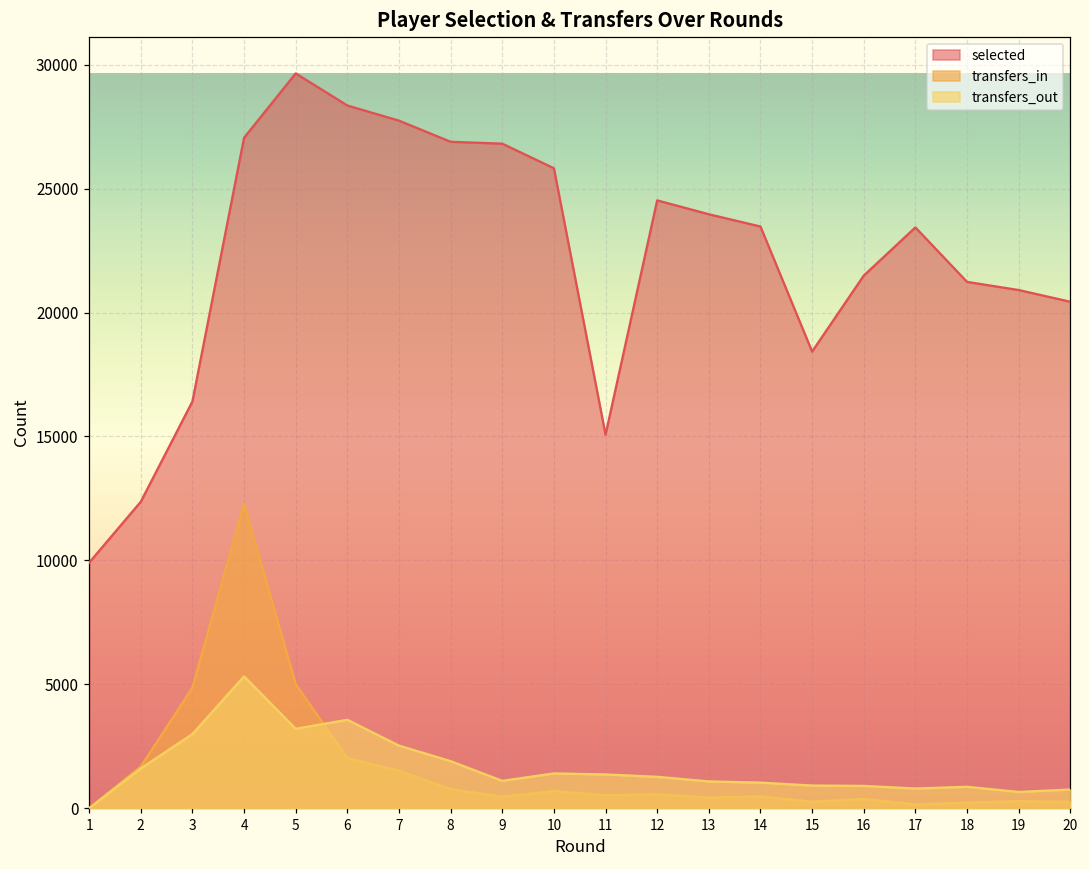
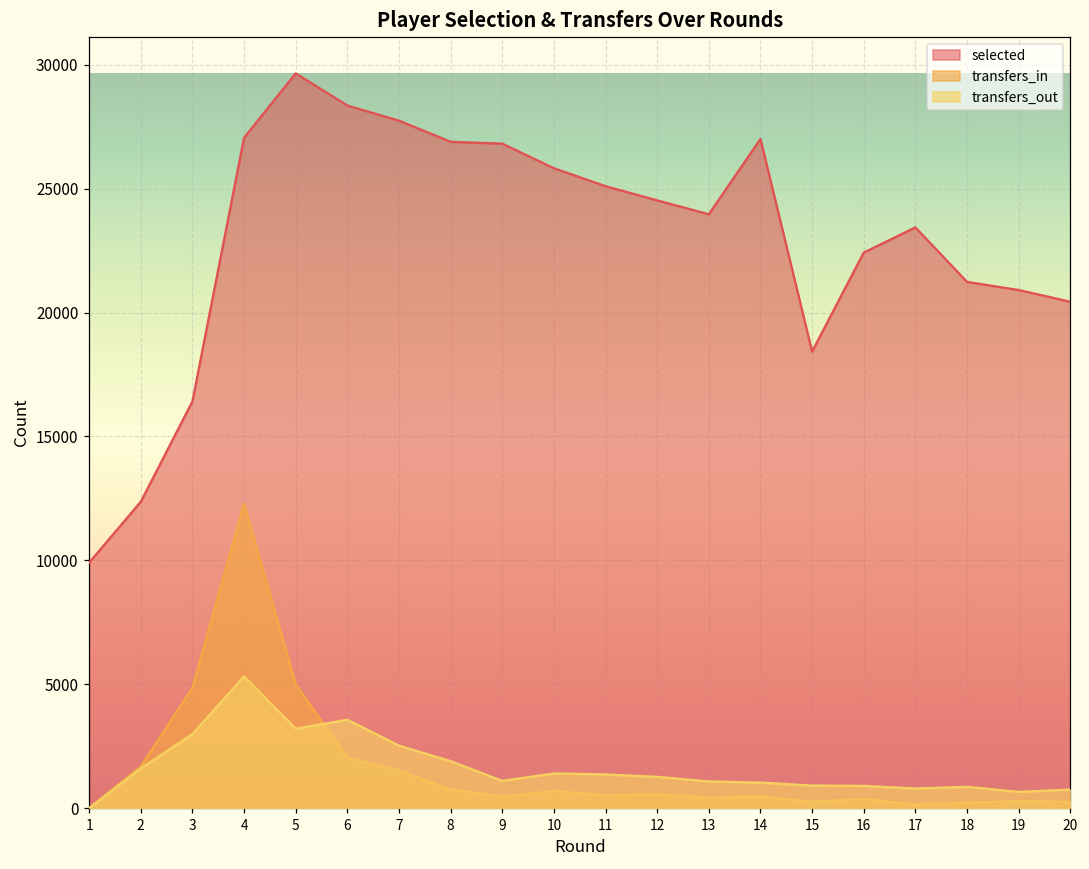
selected, 11: 15100 -> 25100
selected, 14: 23500 -> 27000
selected, 16: 21500 -> 22400
